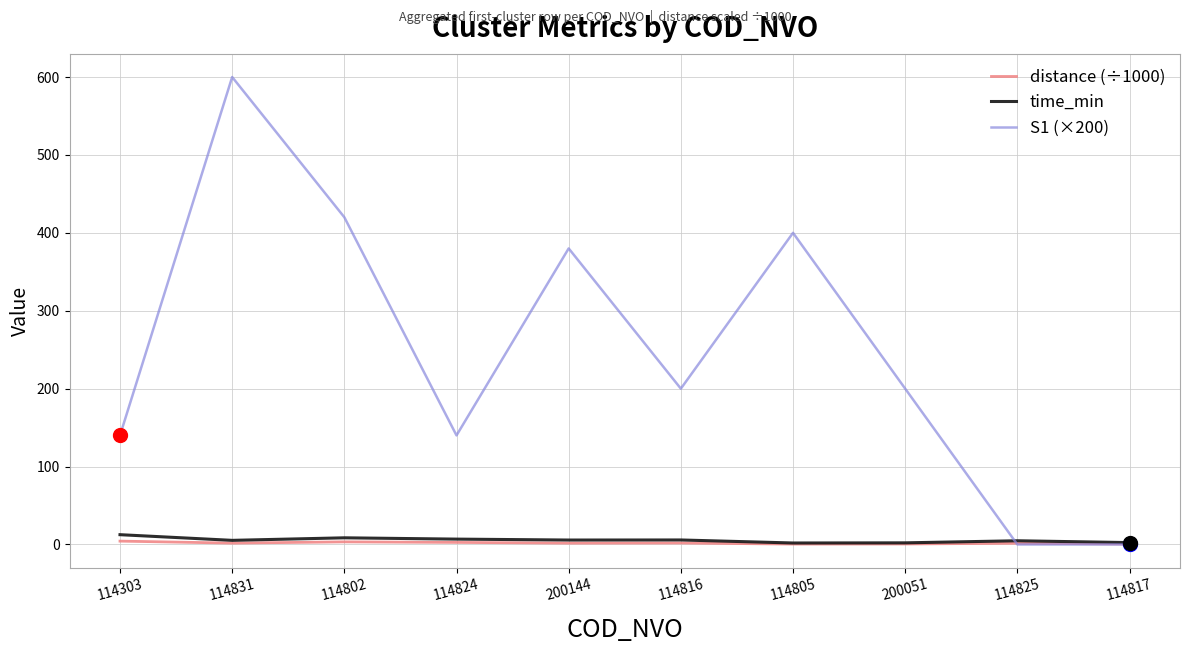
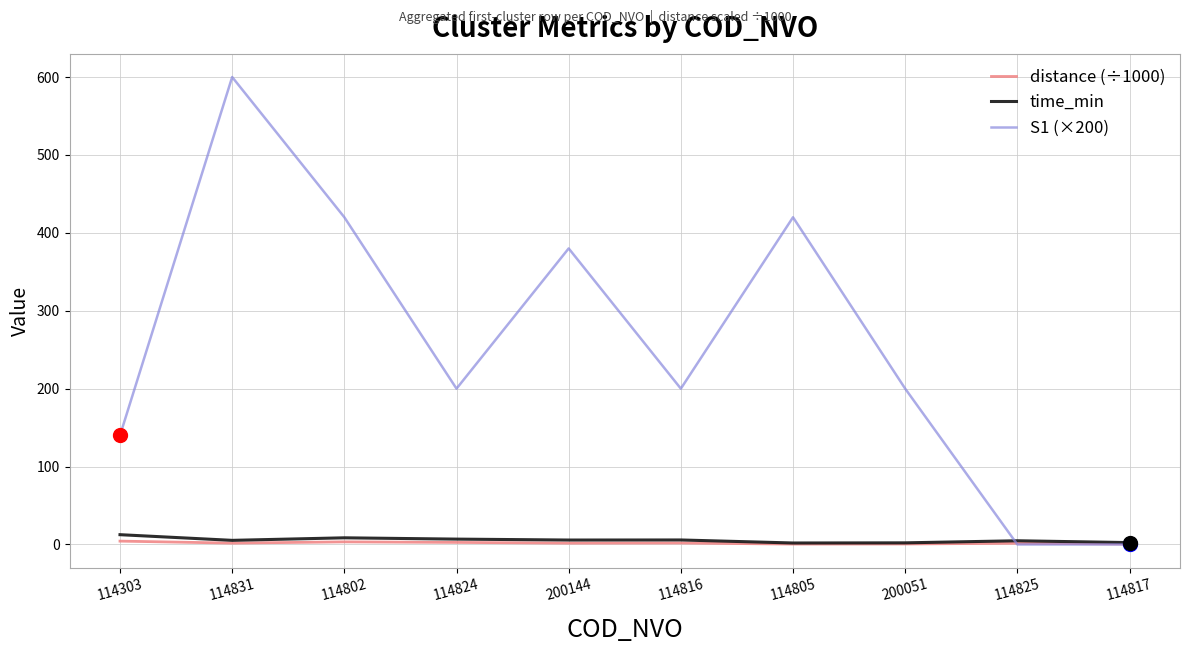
S1 (×200), 114824: 140 -> 200
S1 (×200), 114805: 400 -> 420
